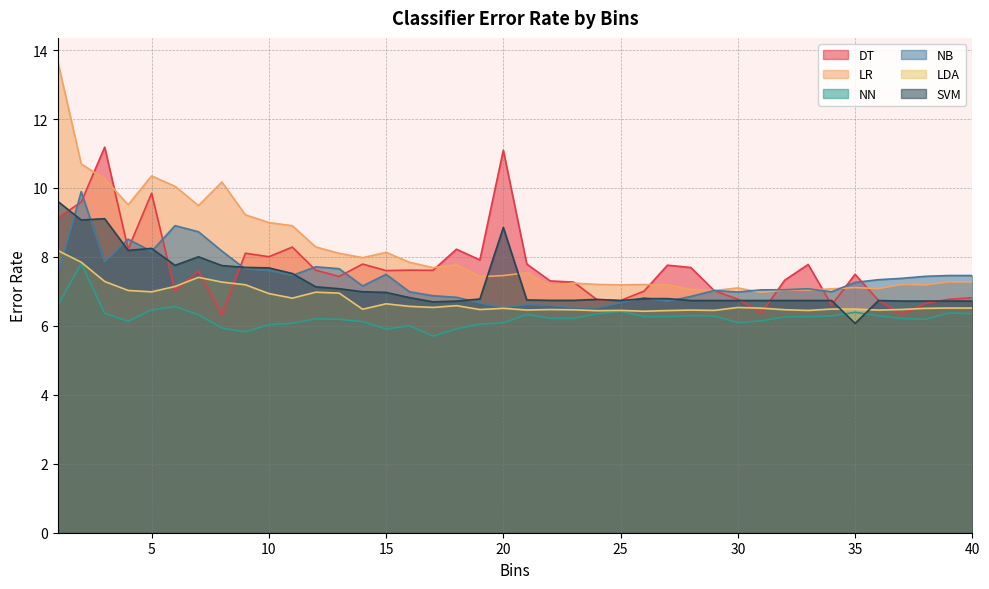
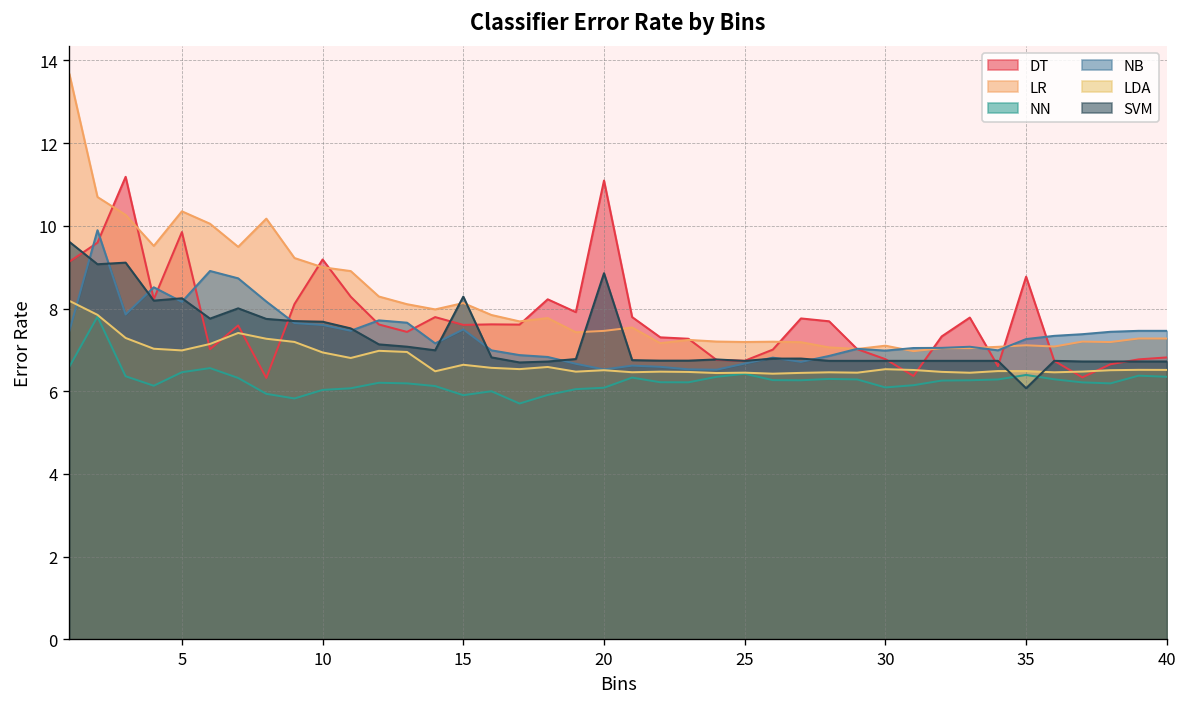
DT, 10: 8.0 -> 9.2
SVM, 15: 7.0 -> 8.3
DT, 35: 7.5 -> 8.8
